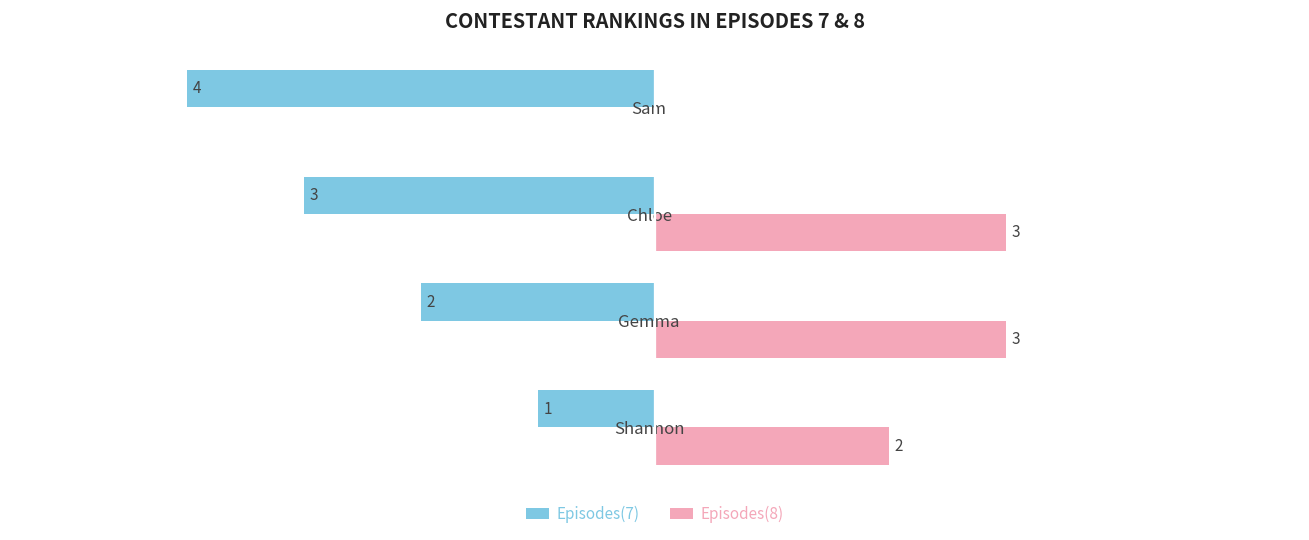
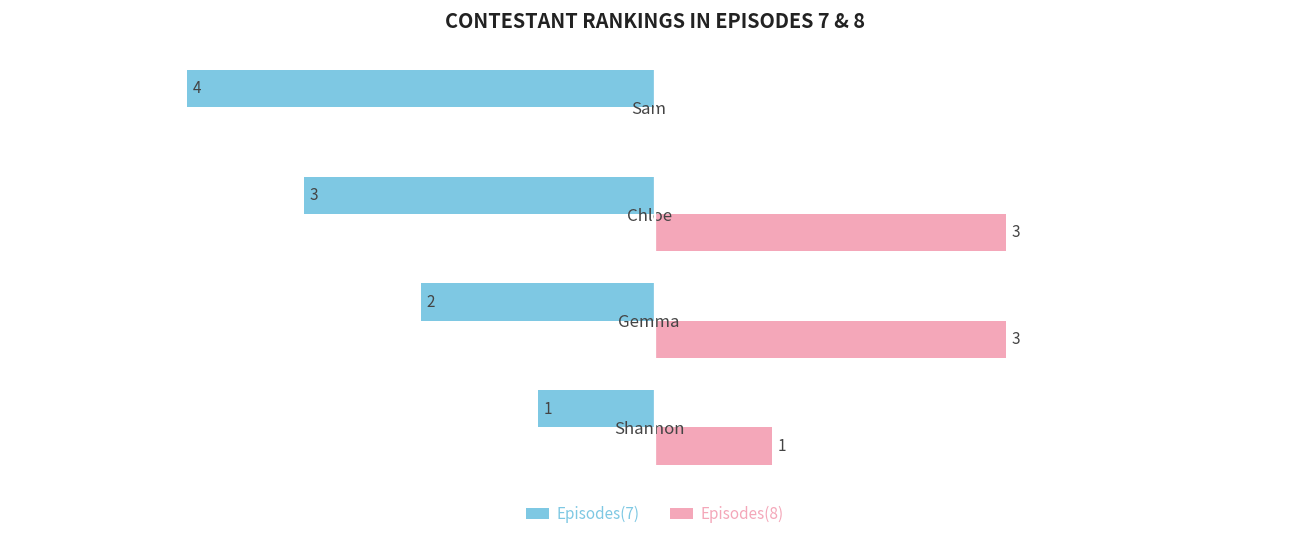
Episodes(8), Shannon: 2 -> 1
